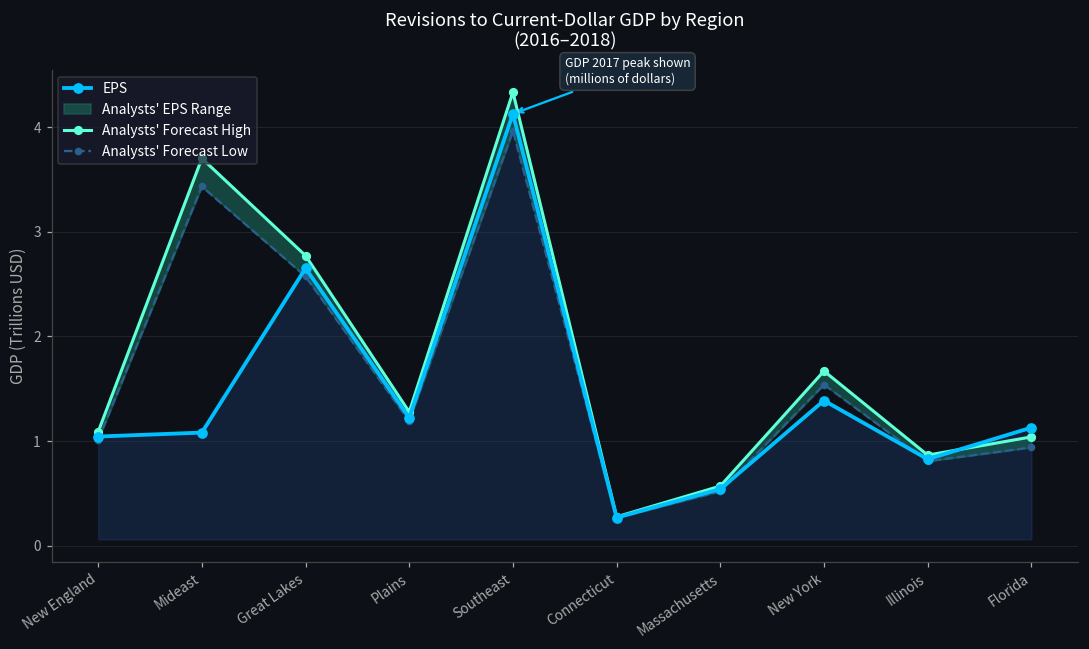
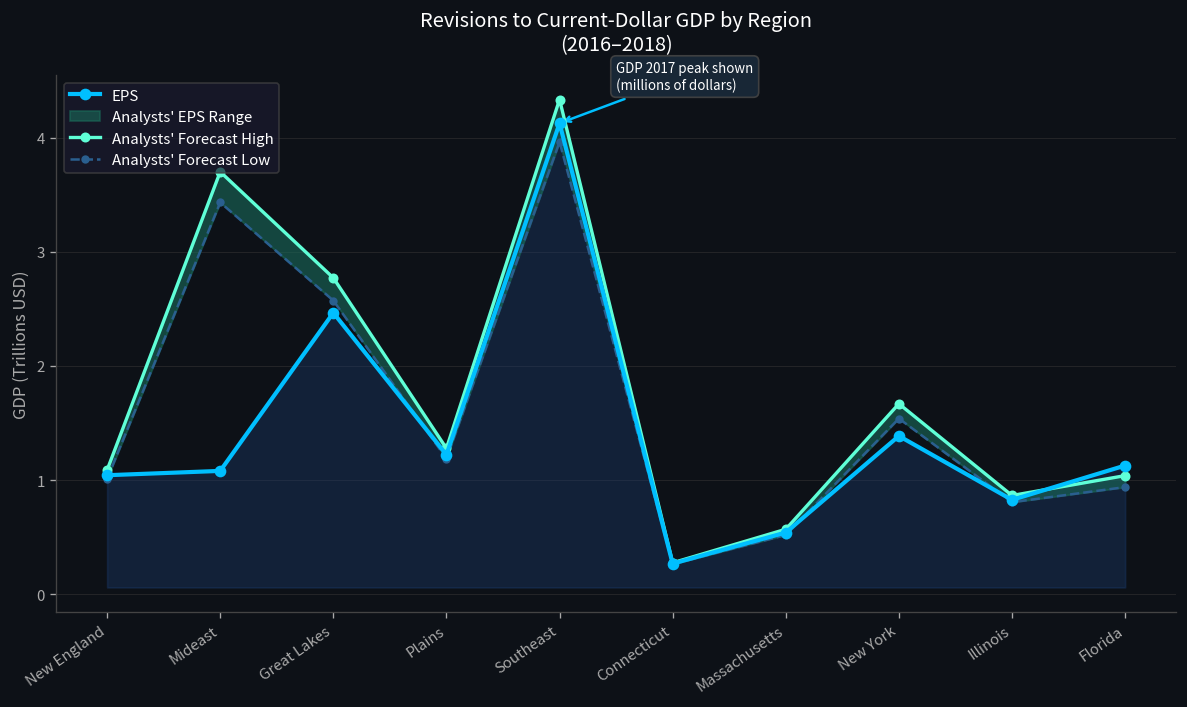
EPS, Great Lakes: 2.7 -> 2.5
